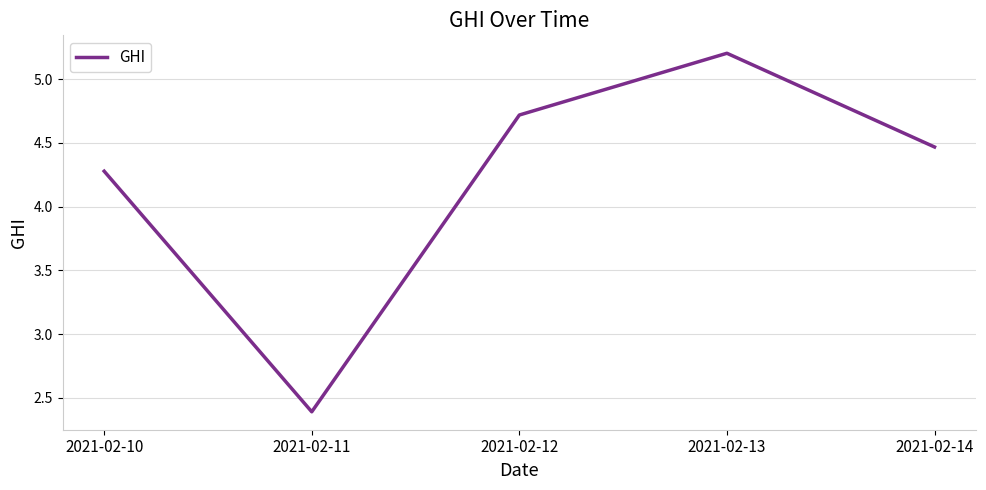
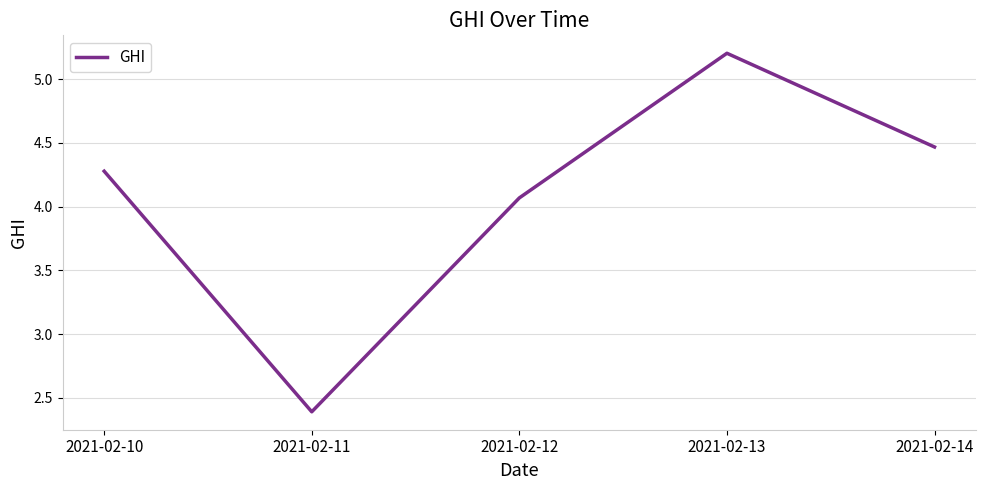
2021-02-12: 4.72 -> 4.07
